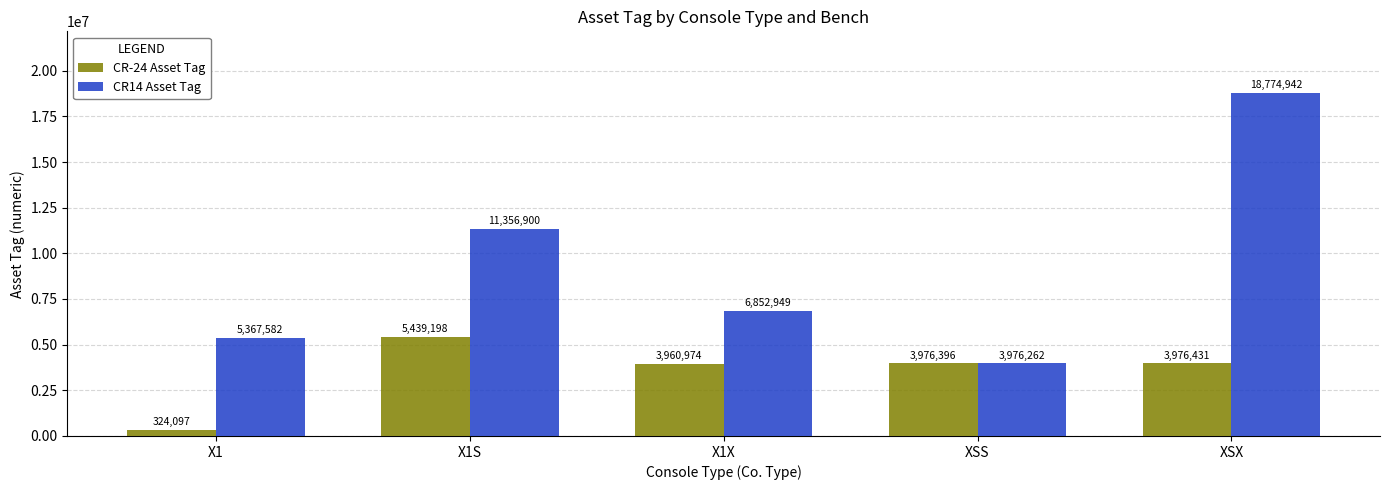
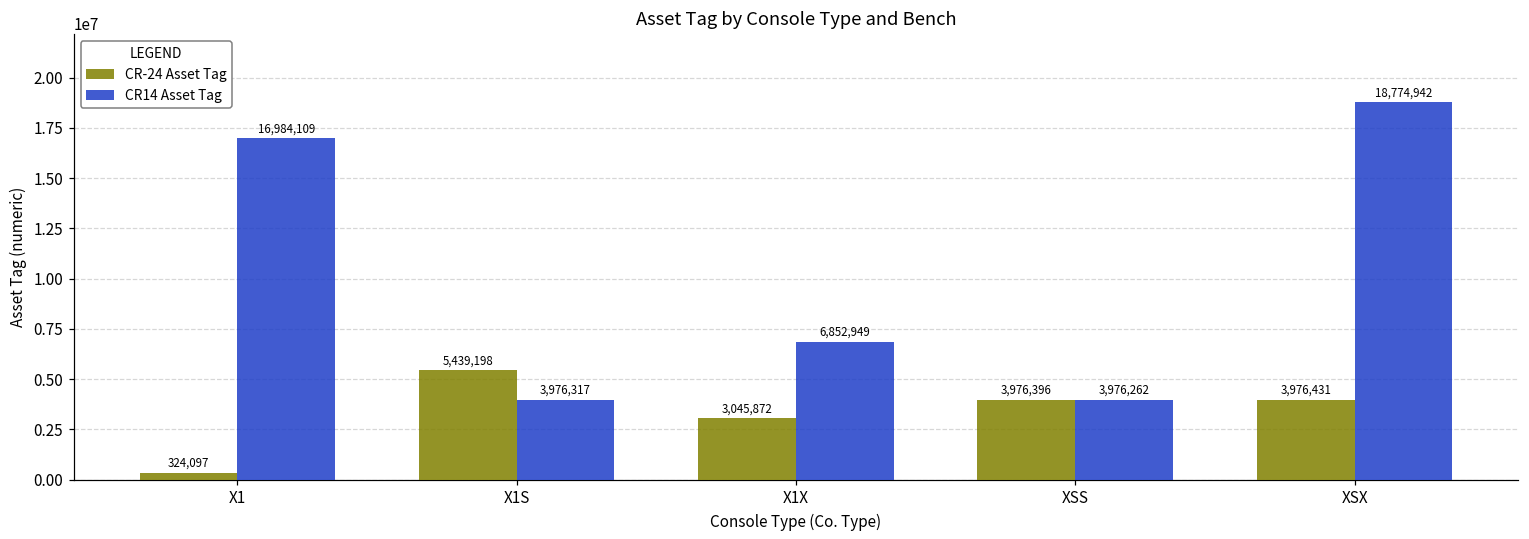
CR14 Asset Tag, X1: 5,367,582 -> 16,984,109
CR14 Asset Tag, X1S: 11,356,900 -> 3,976,317
CR-24 Asset Tag, X1X: 3,960,974 -> 3,045,872
